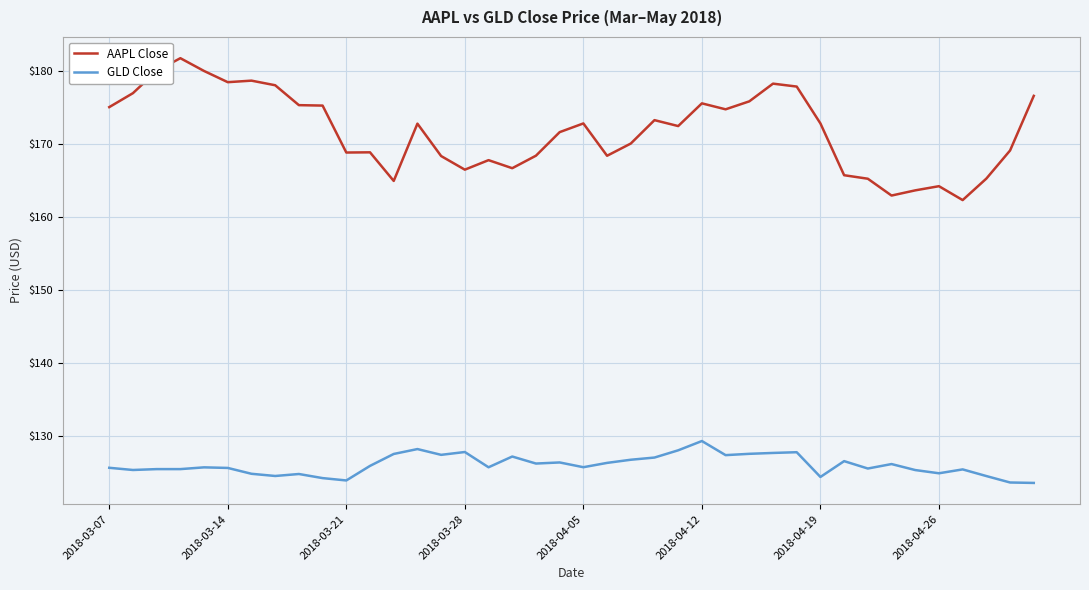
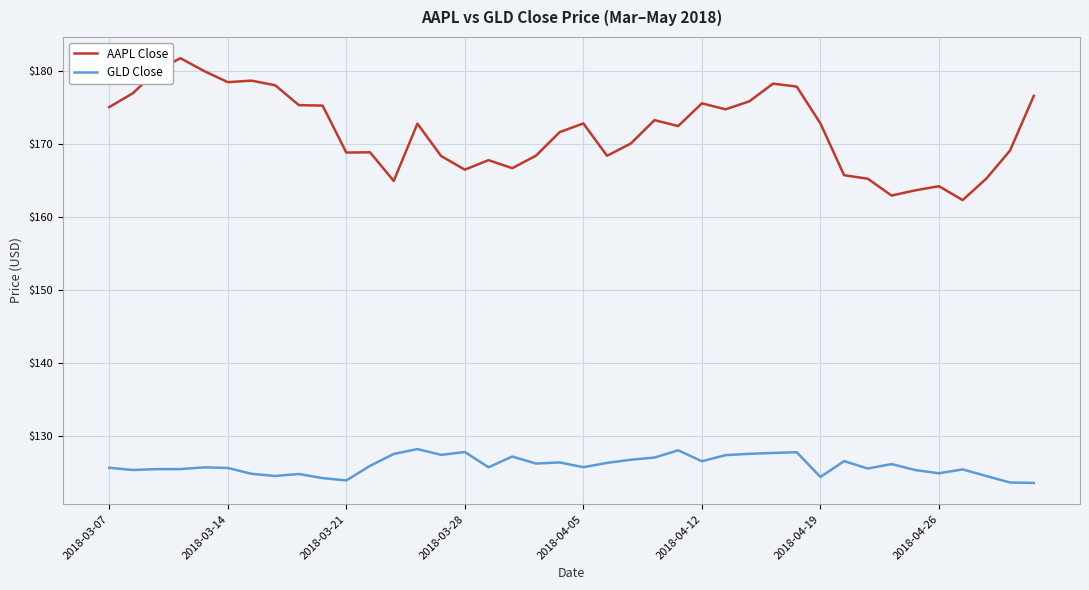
GLD Close, 2018-04-12: $129 -> $127
